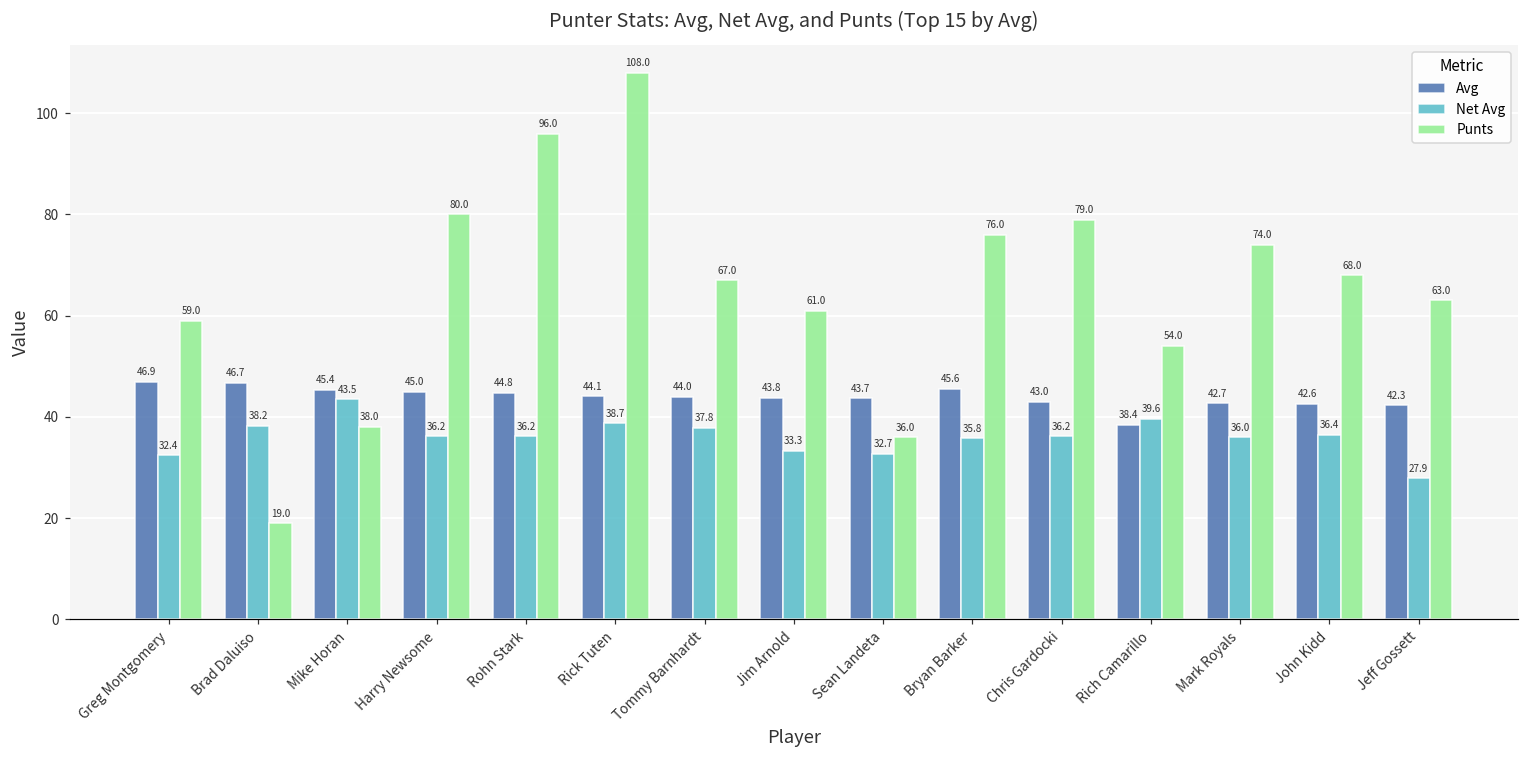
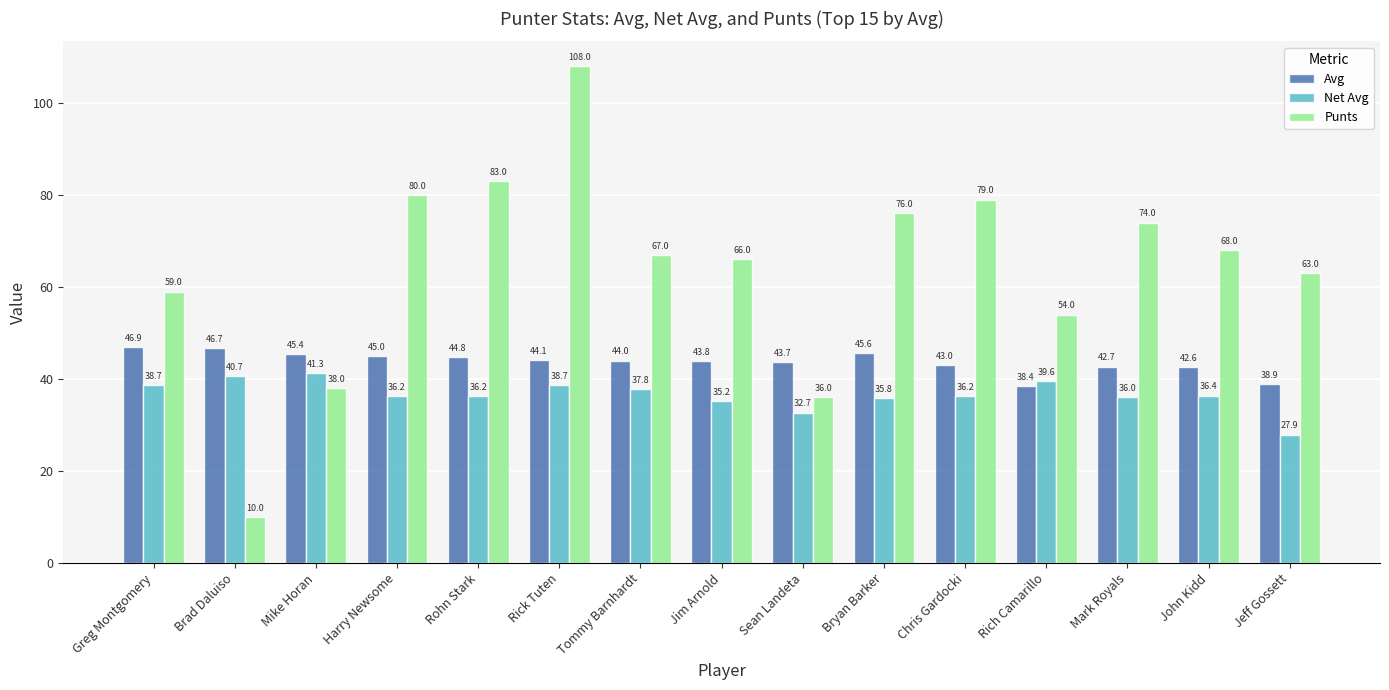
Net Avg, Greg Montgomery: 32.4 -> 38.7
Net Avg, Brad Daluiso: 38.2 -> 40.7
Punts, Brad Daluiso: 19.0 -> 10.0
Net Avg, Mike Horan: 43.5 -> 41.3
Punts, Rohn Stark: 96.0 -> 83.0
Net Avg, Jim Arnold: 33.3 -> 35.2
Punts, Jim Arnold: 61.0 -> 66.0
Avg, Jeff Gossett: 42.3 -> 38.9
